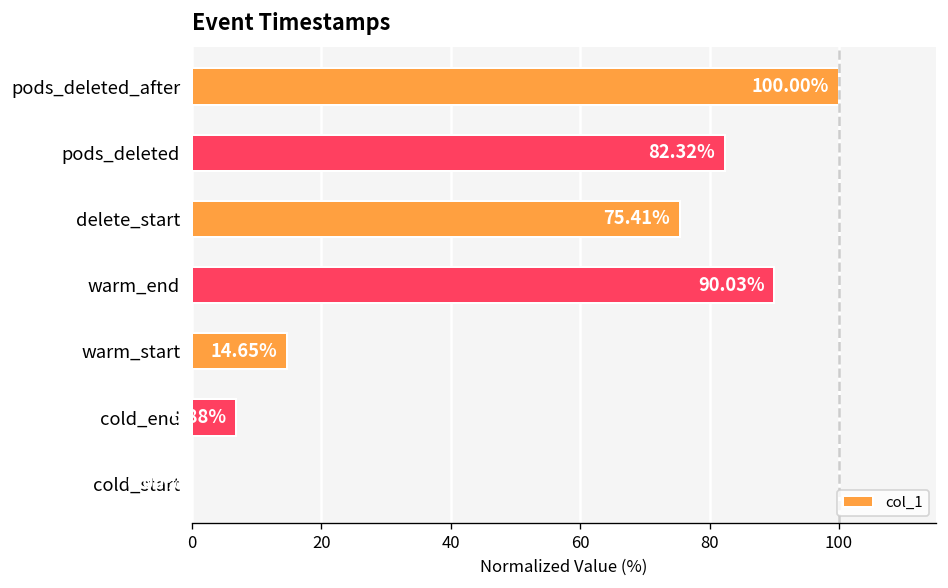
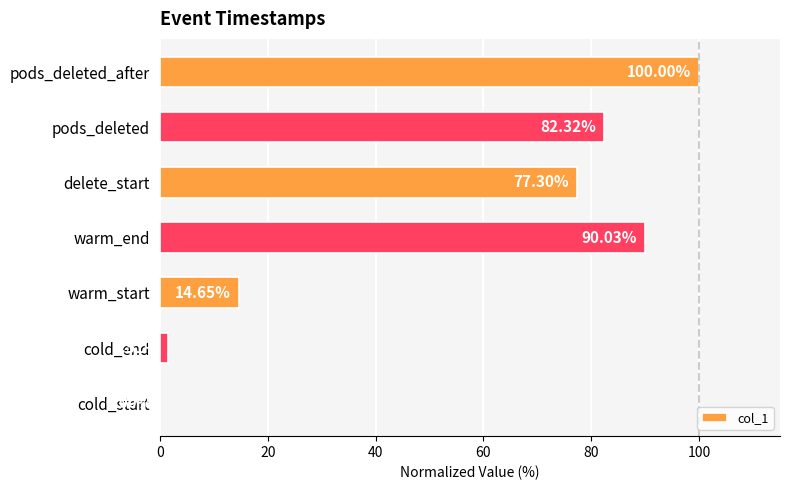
delete_start: 75.41% -> 77.30%
cold_end: 7 -> 2
